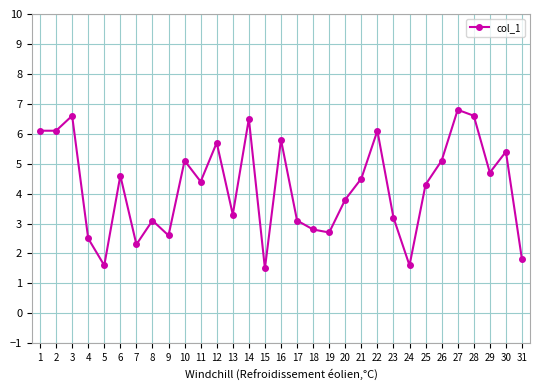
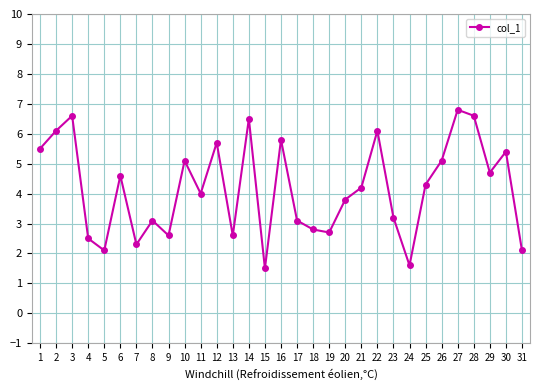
1: 6.1 -> 5.5
5: 1.6 -> 2.1
11: 4.4 -> 4.0
13: 3.3 -> 2.6
21: 4.5 -> 4.2
31: 1.8 -> 2.1
